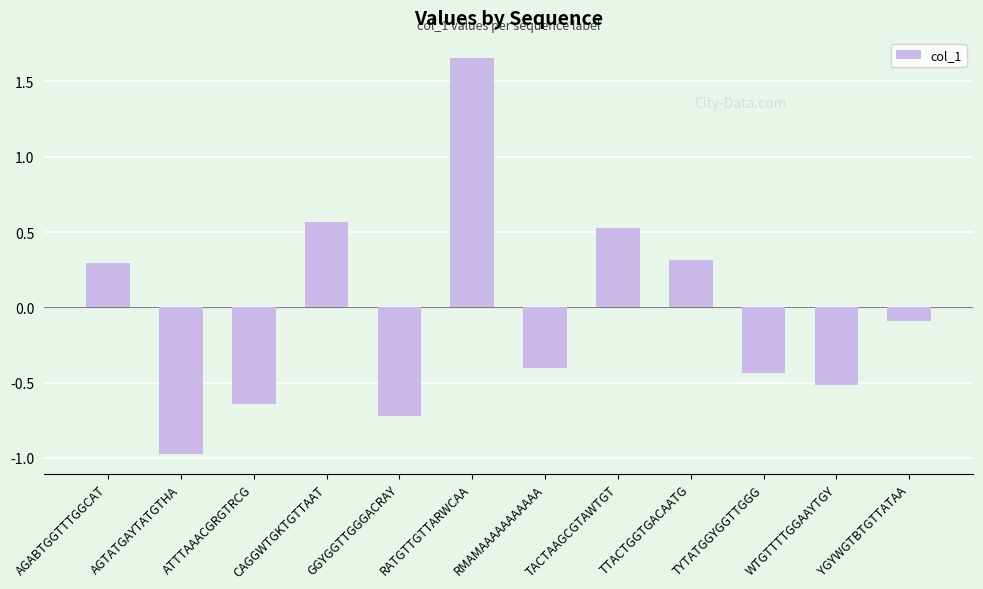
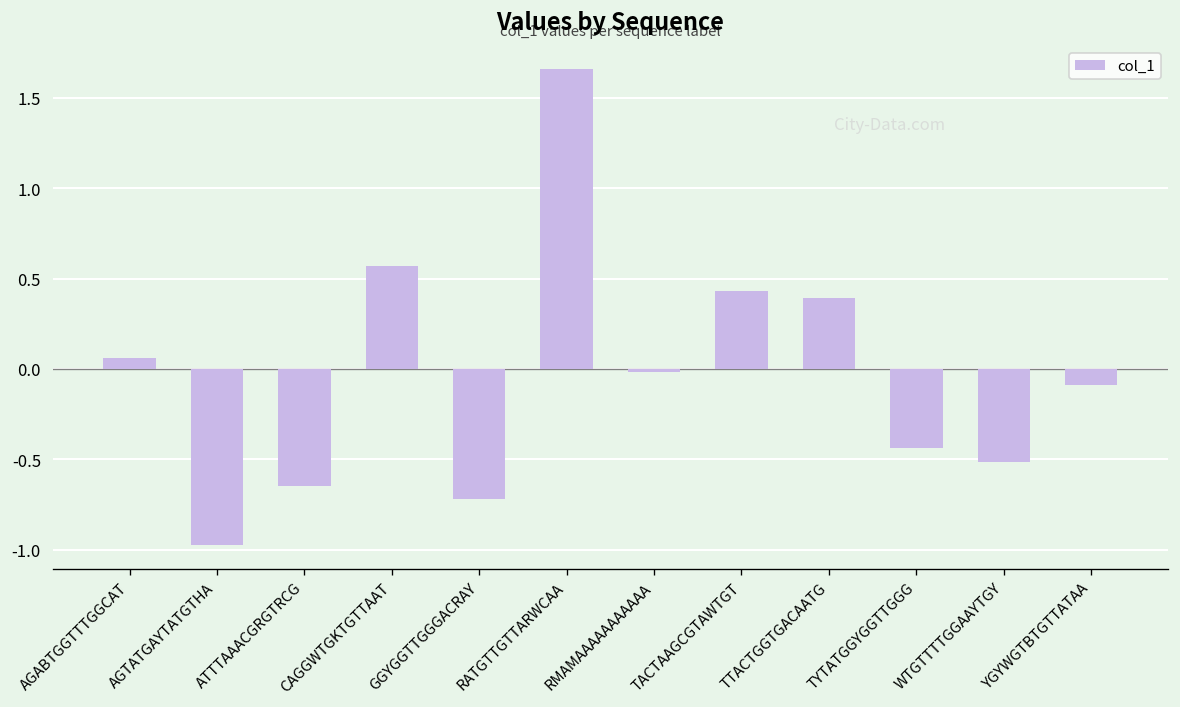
AGABTGGTTTGGCAT: 0.29 -> 0.06
RMAMAAAAAAAAAAA: -0.40 -> -0.02
TACTAAGCGTAWTGT: 0.53 -> 0.43
TTACTGGTGACAATG: 0.31 -> 0.39
